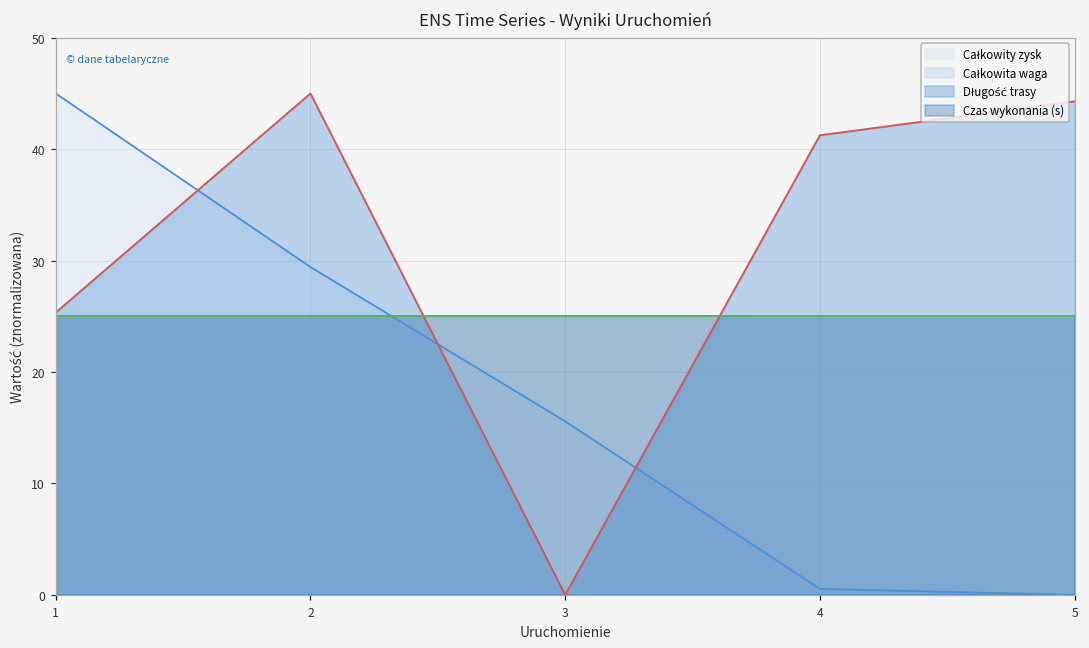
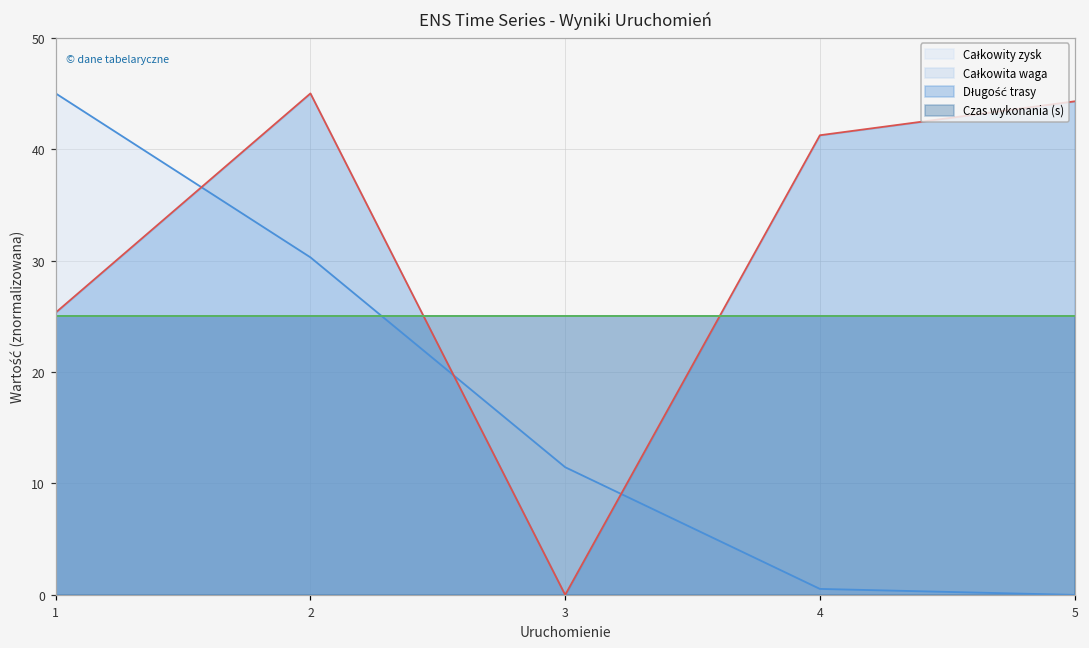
Całkowity zysk, 2: 29.4 -> 30.3
Całkowity zysk, 3: 15.6 -> 11.5
